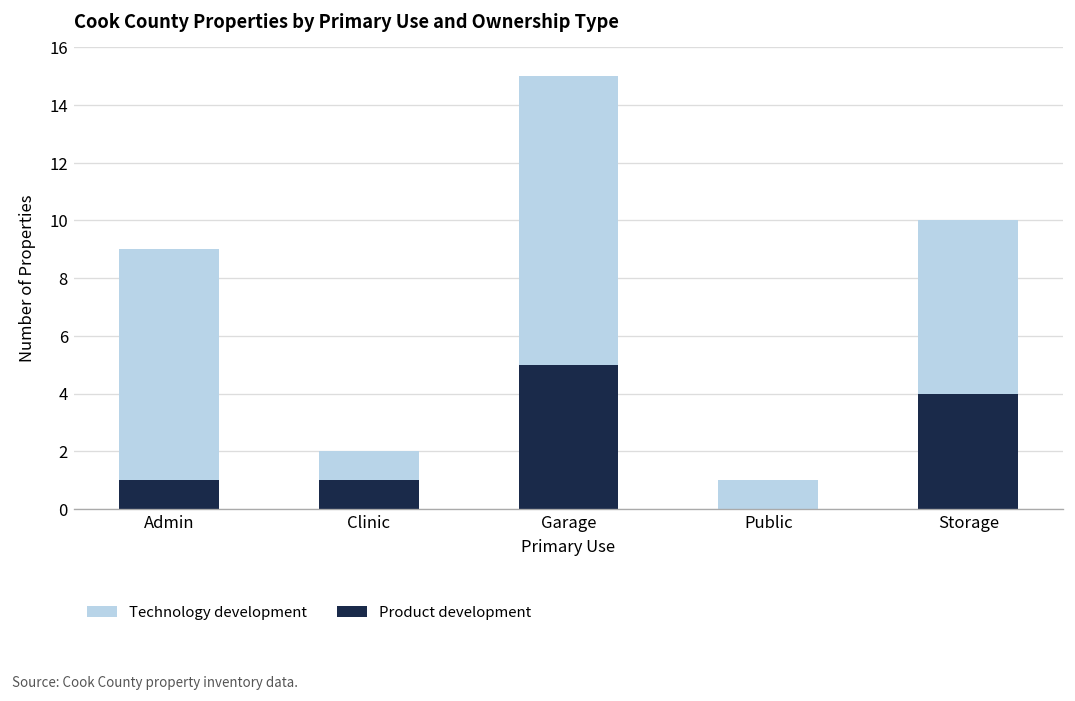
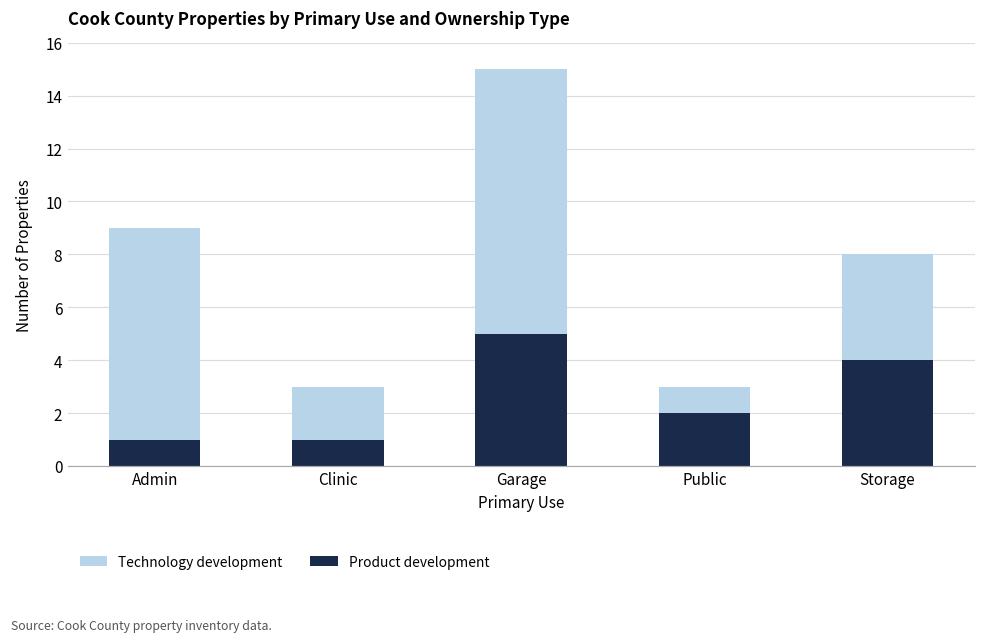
Technology development, Clinic: 1 -> 2
Product development, Public: 0 -> 2
Technology development, Storage: 6 -> 4
